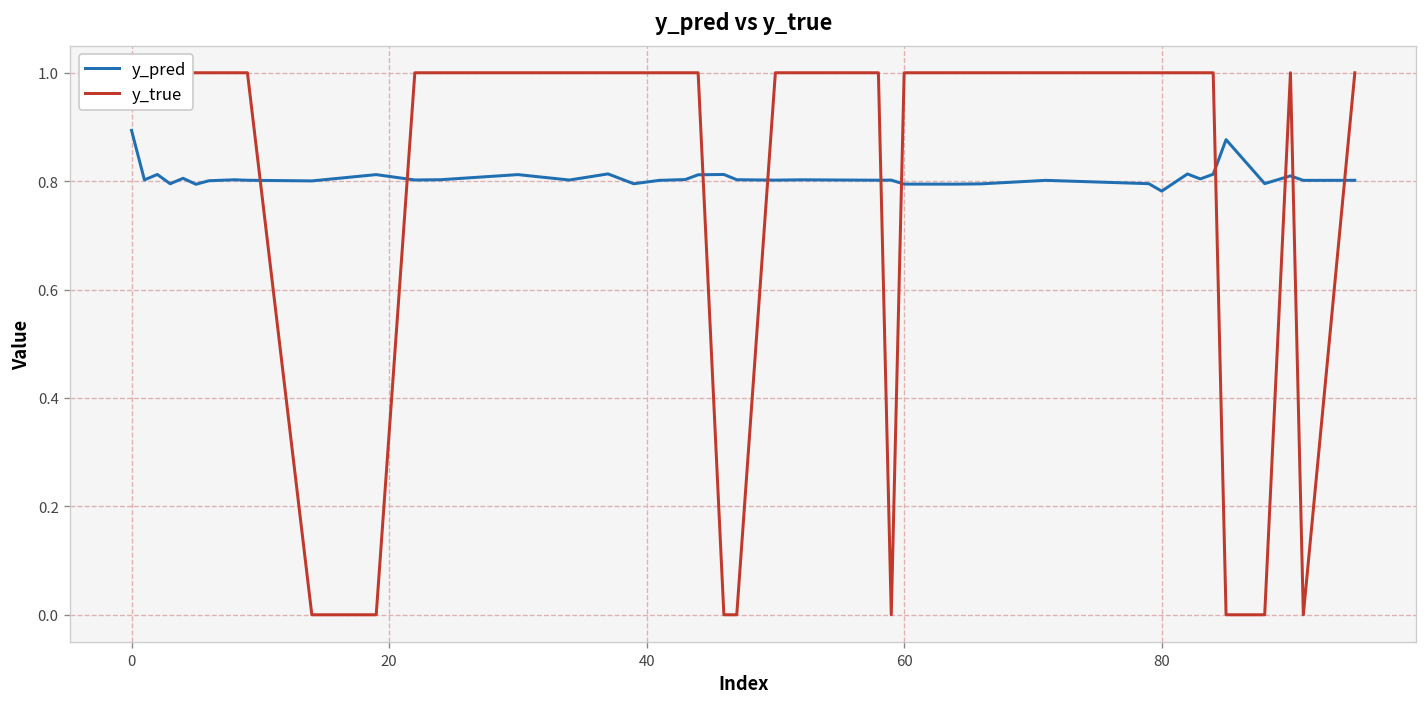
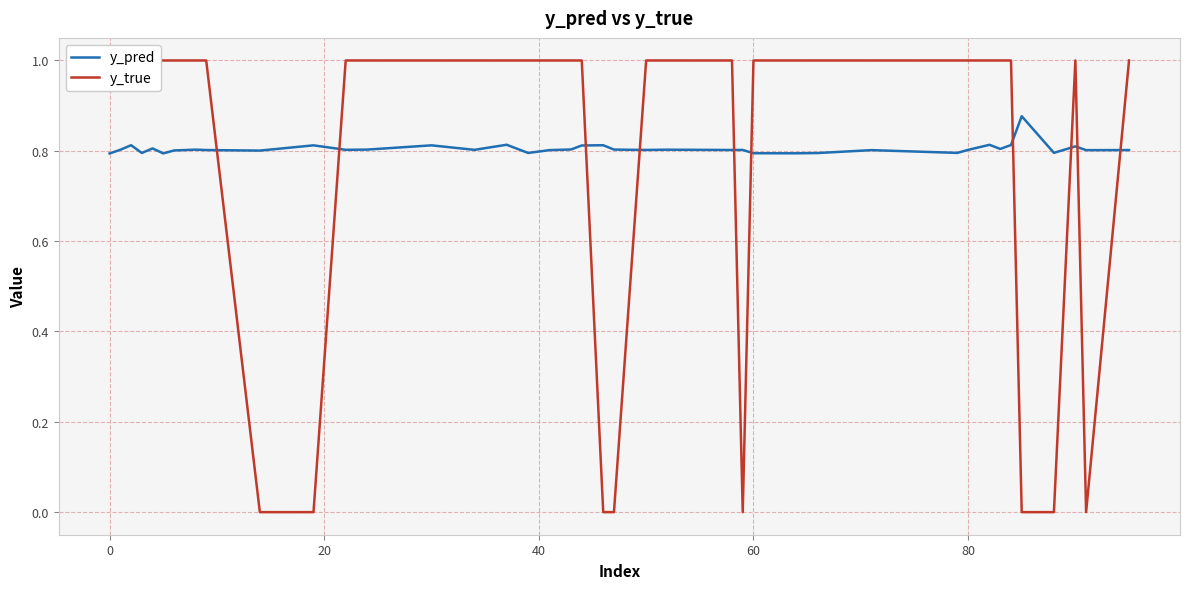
y_pred, 0: 0.89 -> 0.79
y_pred, 80: 0.78 -> 0.80
